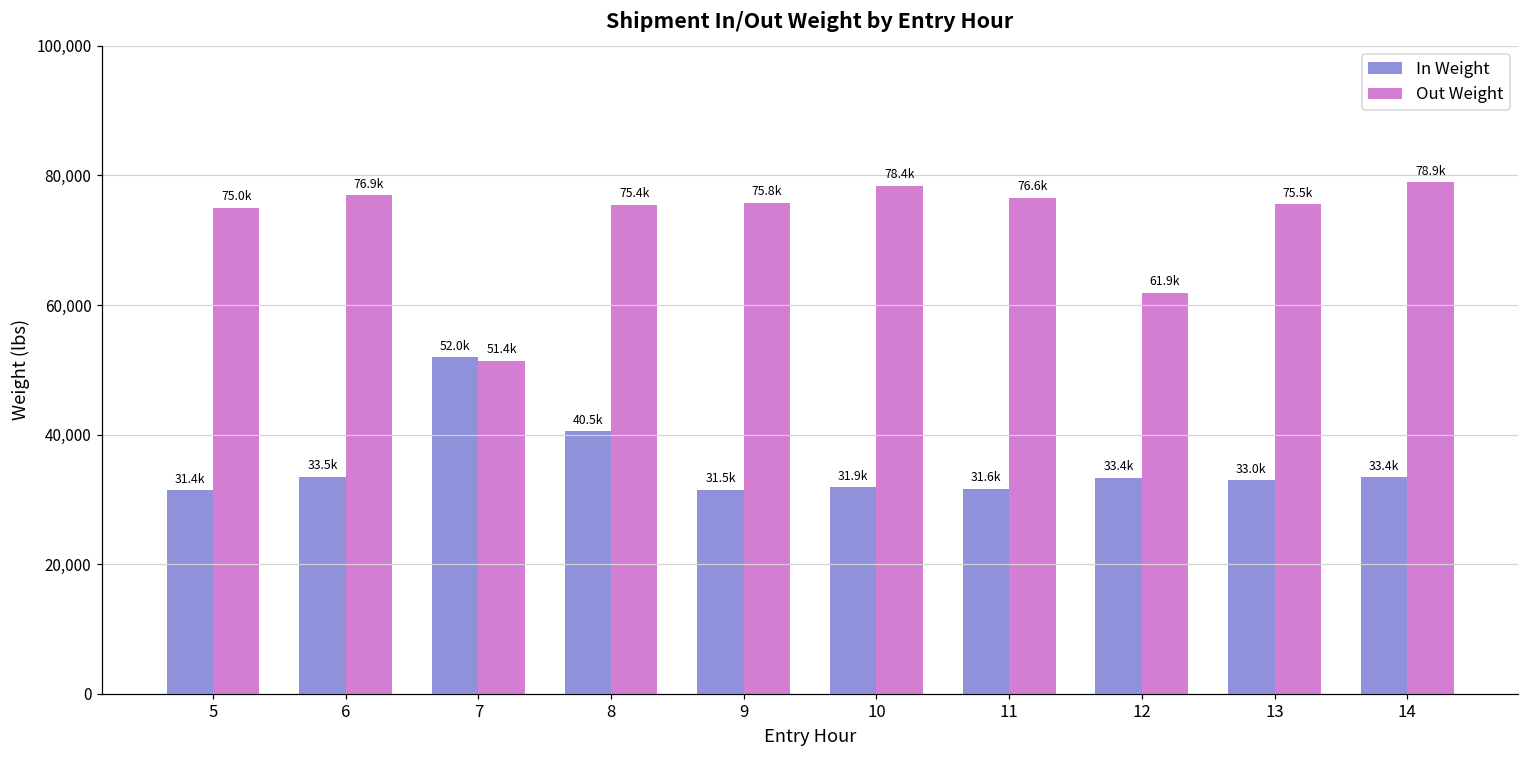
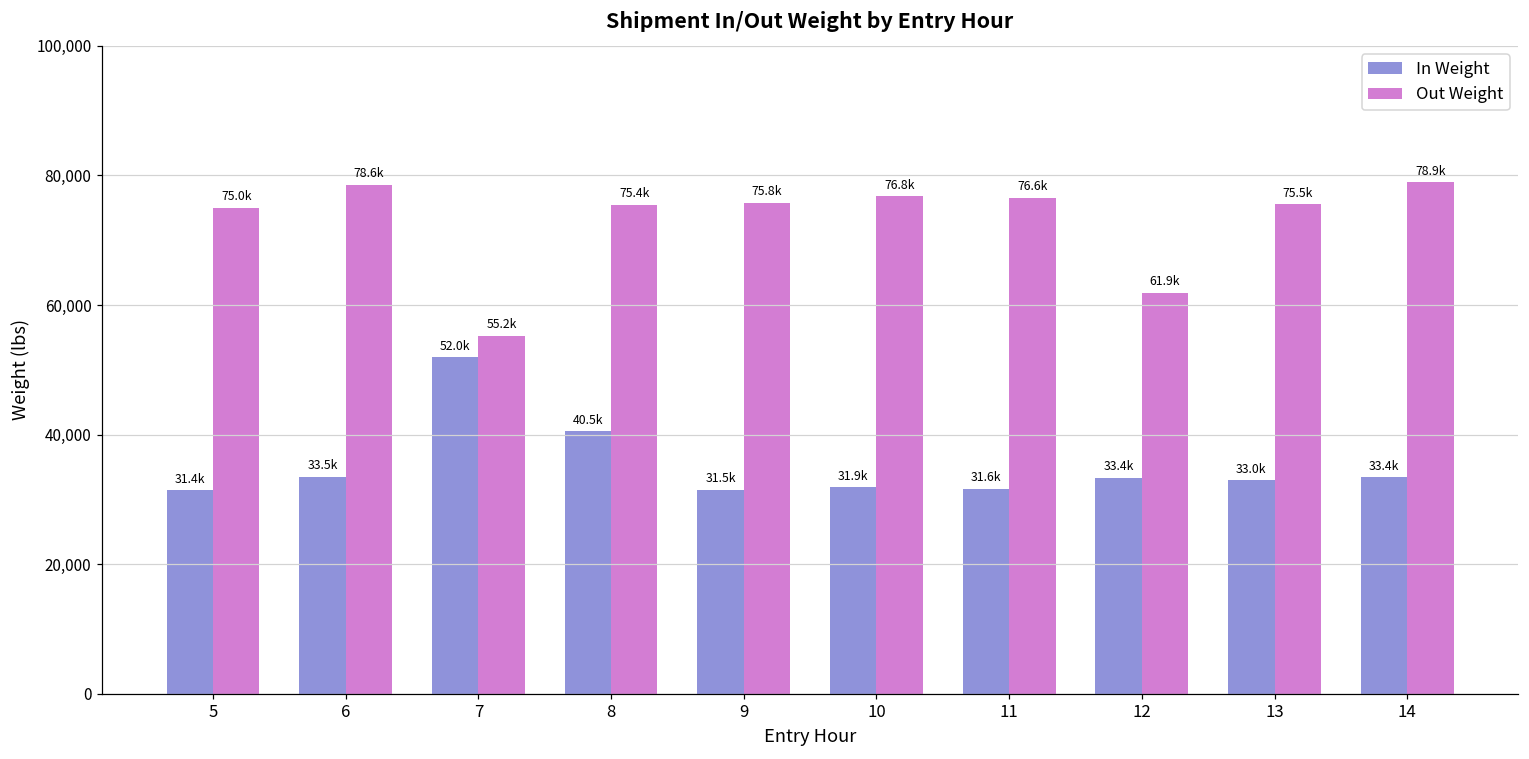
Out Weight, 6: 76.9k -> 78.6k
Out Weight, 7: 51.4k -> 55.2k
Out Weight, 10: 78.4k -> 76.8k
